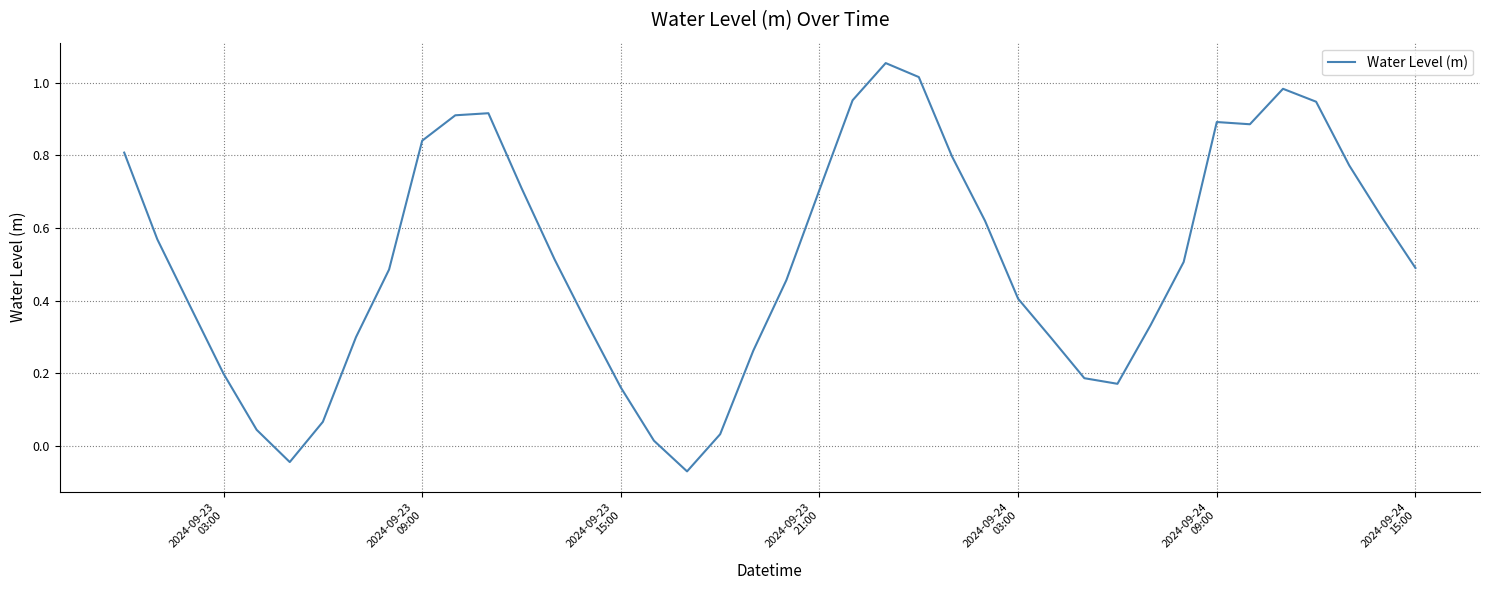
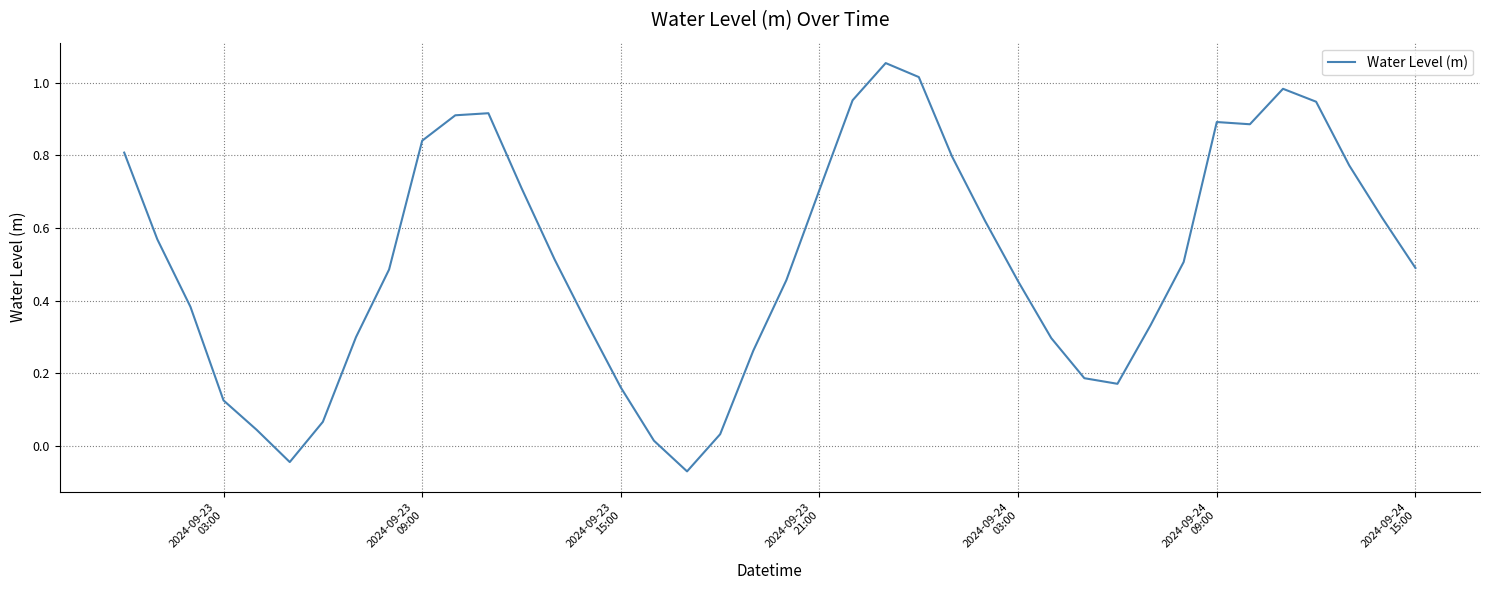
2024-09-23 03:00: 0.20 -> 0.13
2024-09-24 03:00: 0.41 -> 0.45
